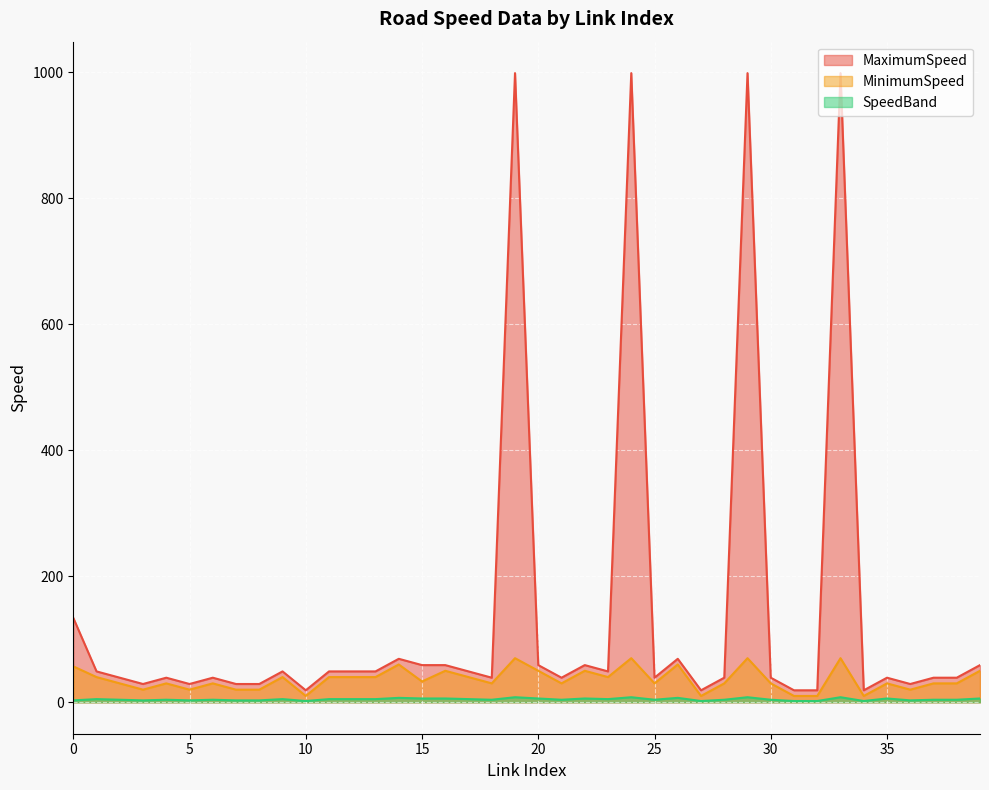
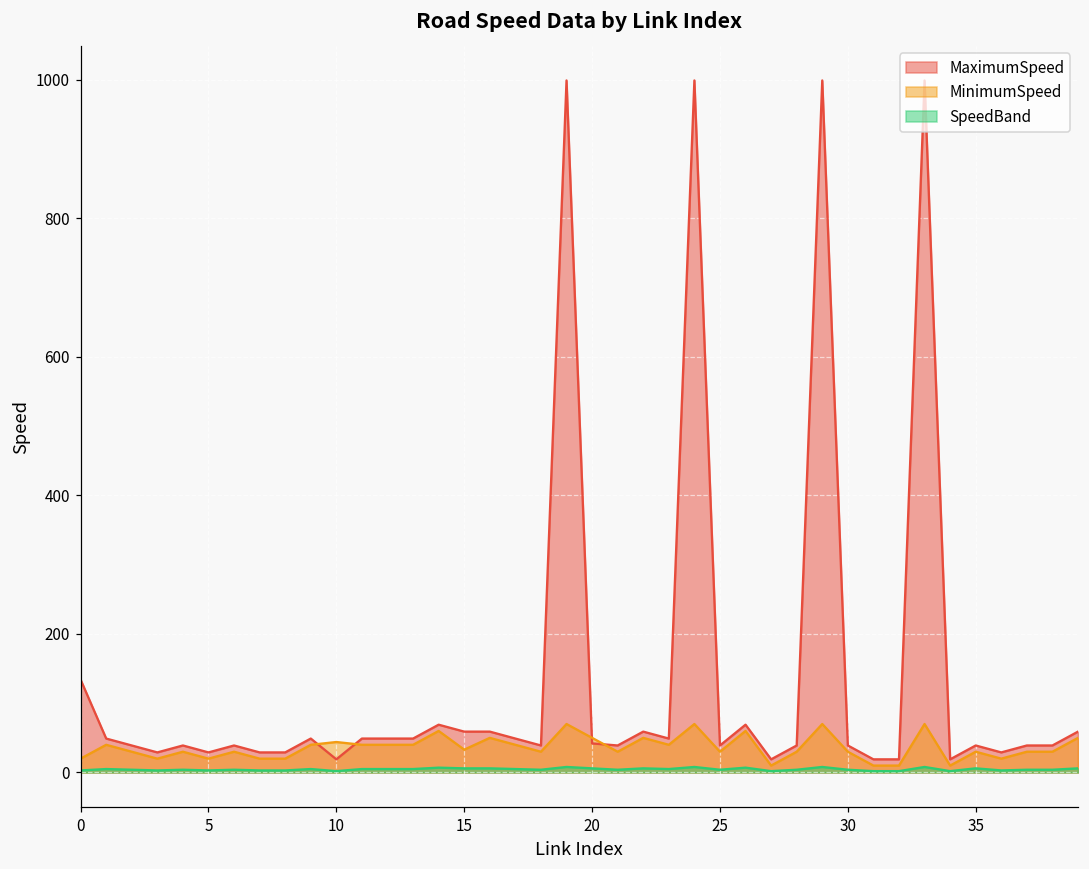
MinimumSpeed, 0: 60 -> 20
MinimumSpeed, 10: 10 -> 40
MaximumSpeed, 20: 60 -> 40
